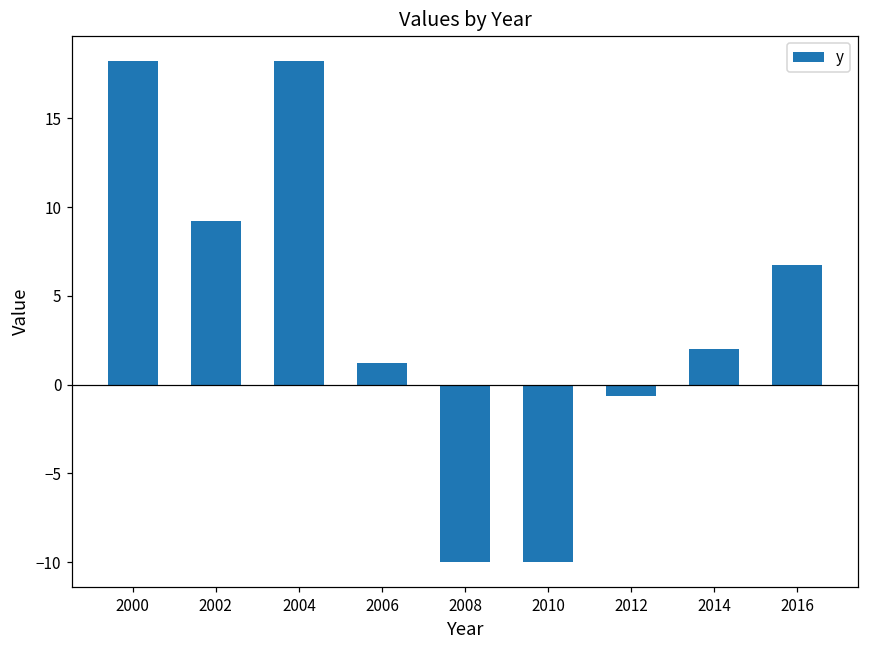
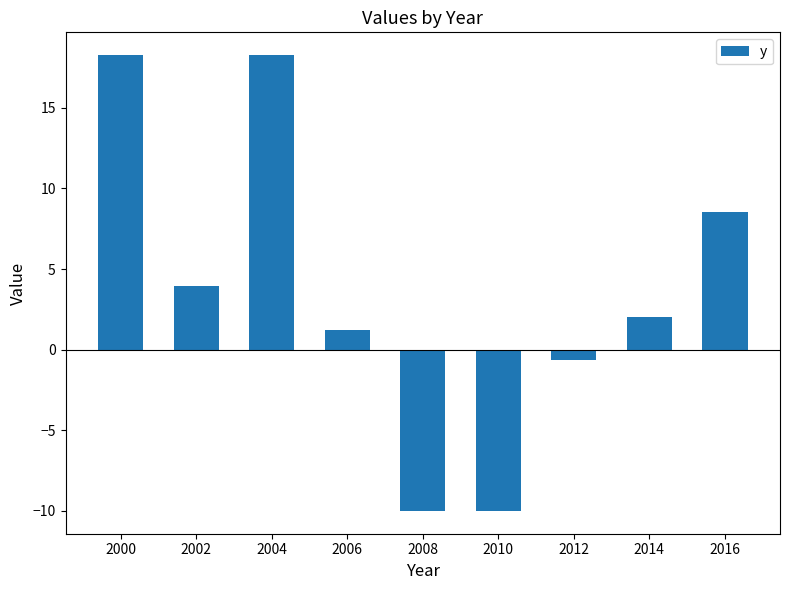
2002: 9.2 -> 3.9
2016: 6.7 -> 8.6
